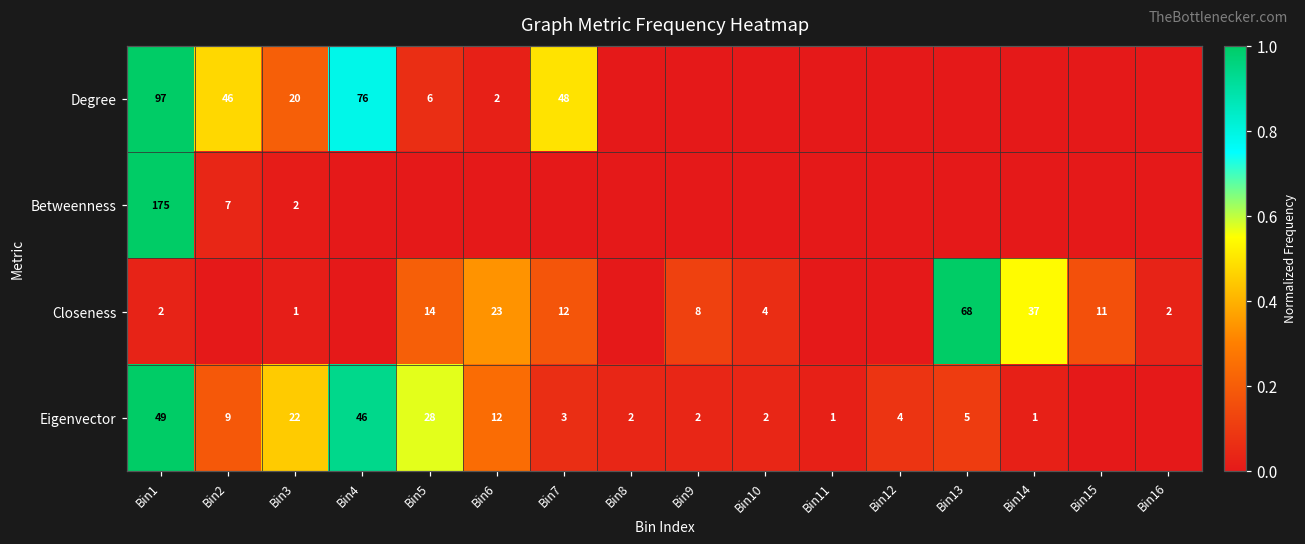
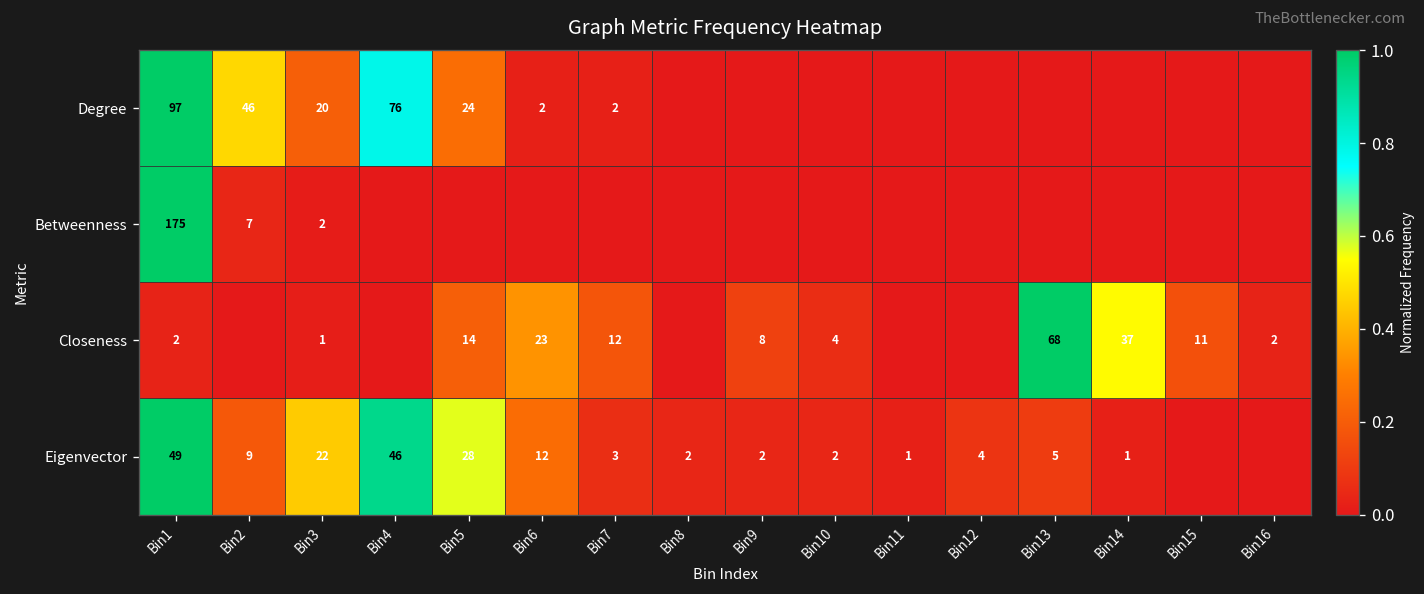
Degree, Bin5: 6 -> 24
Degree, Bin7: 48 -> 2
